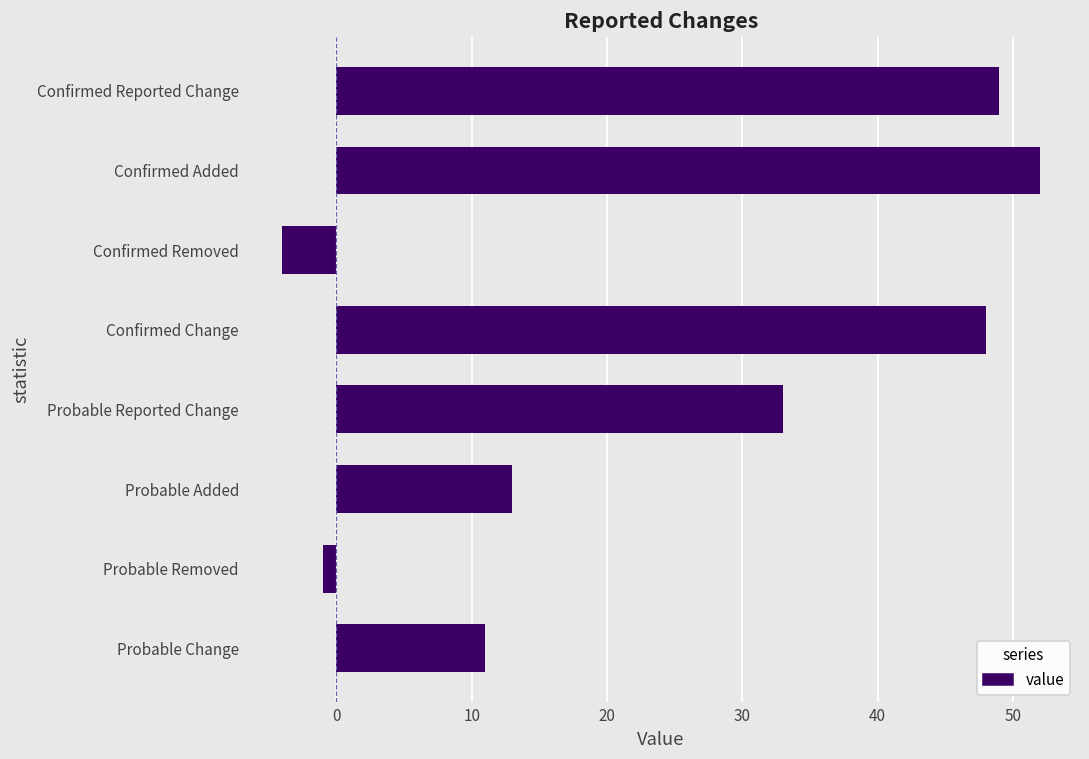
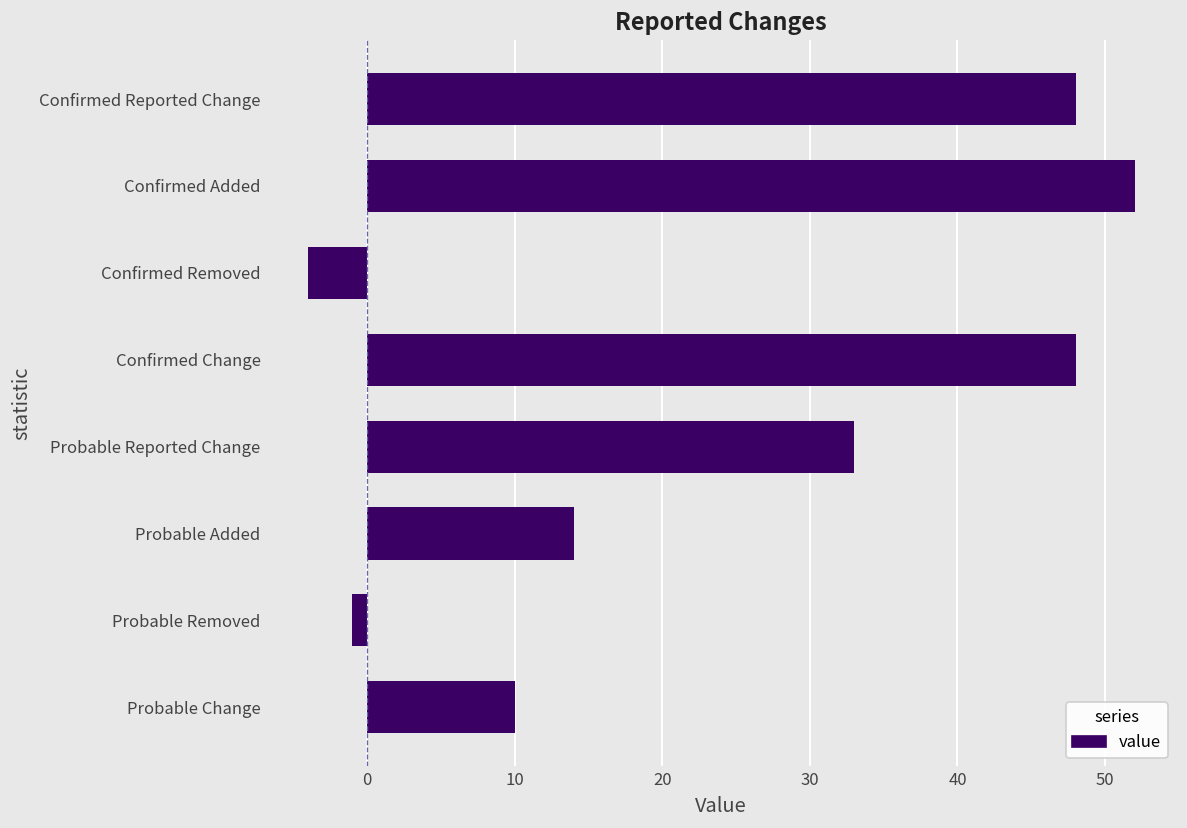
Confirmed Reported Change: 49 -> 48
Probable Added: 13 -> 14
Probable Change: 11 -> 10
